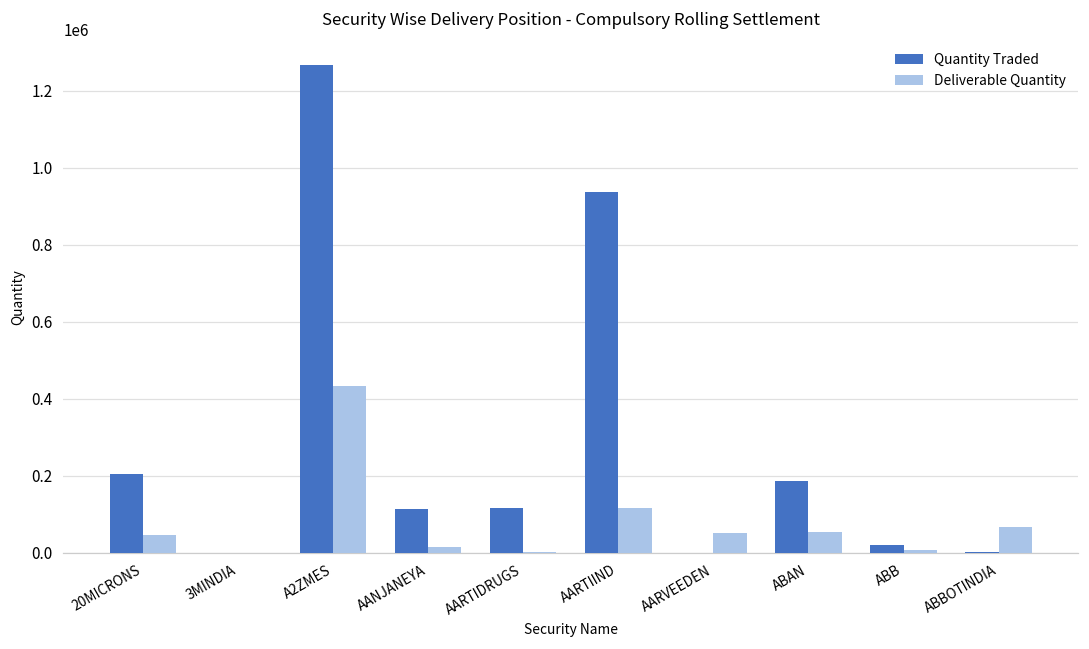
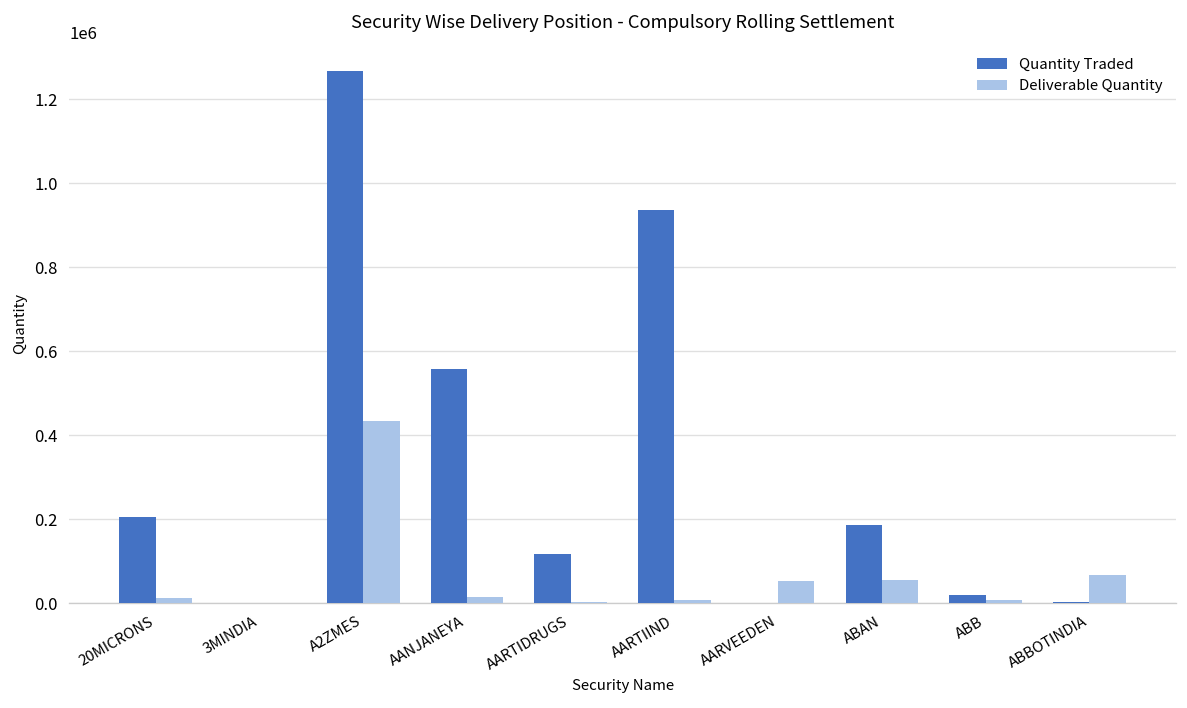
Deliverable Quantity, 20MICRONS: 50000 -> 10000
Quantity Traded, AANJANEYA: 110000 -> 560000
Deliverable Quantity, AARTIIND: 120000 -> 10000
